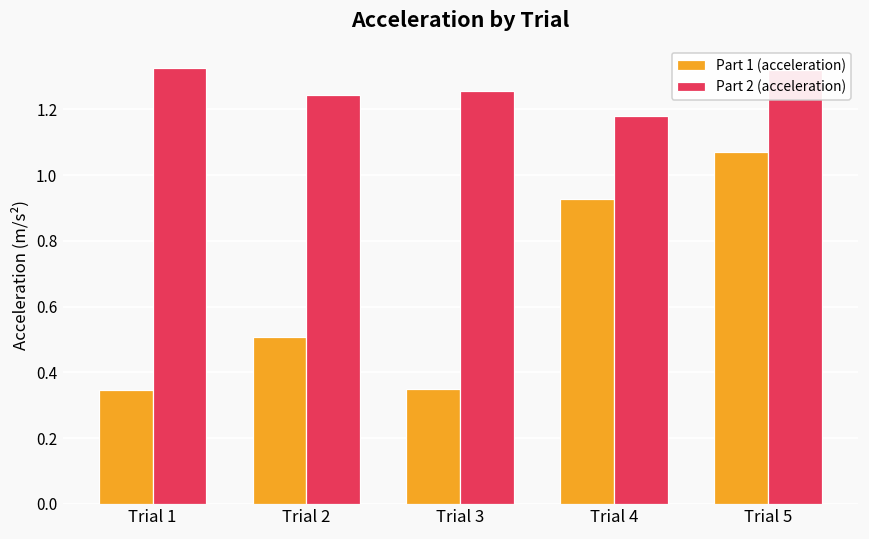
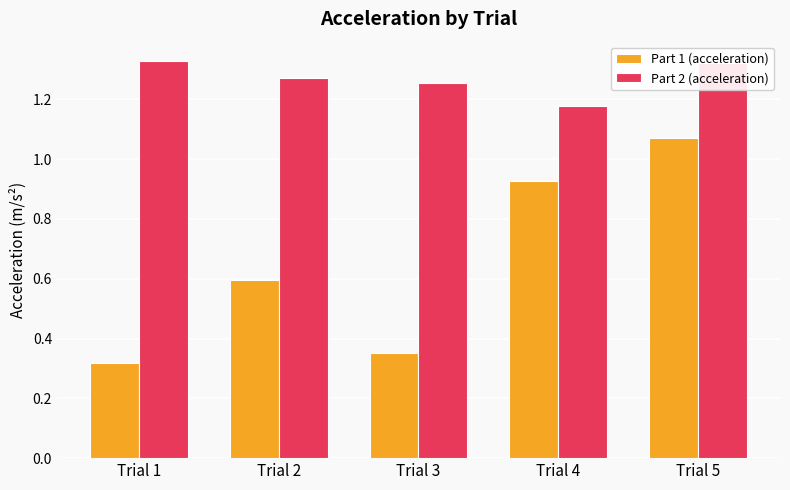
Part 1 (acceleration), Trial 1: 0.35 -> 0.32
Part 1 (acceleration), Trial 2: 0.51 -> 0.60
Part 2 (acceleration), Trial 2: 1.24 -> 1.27
